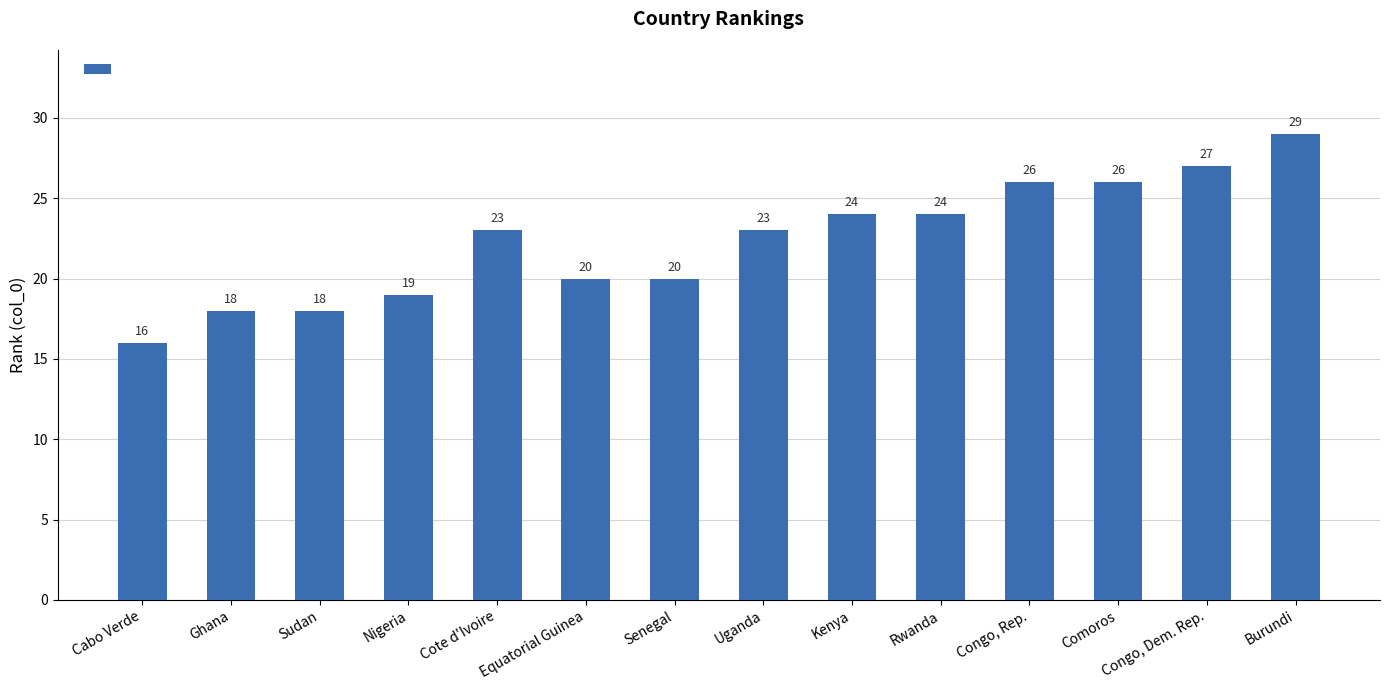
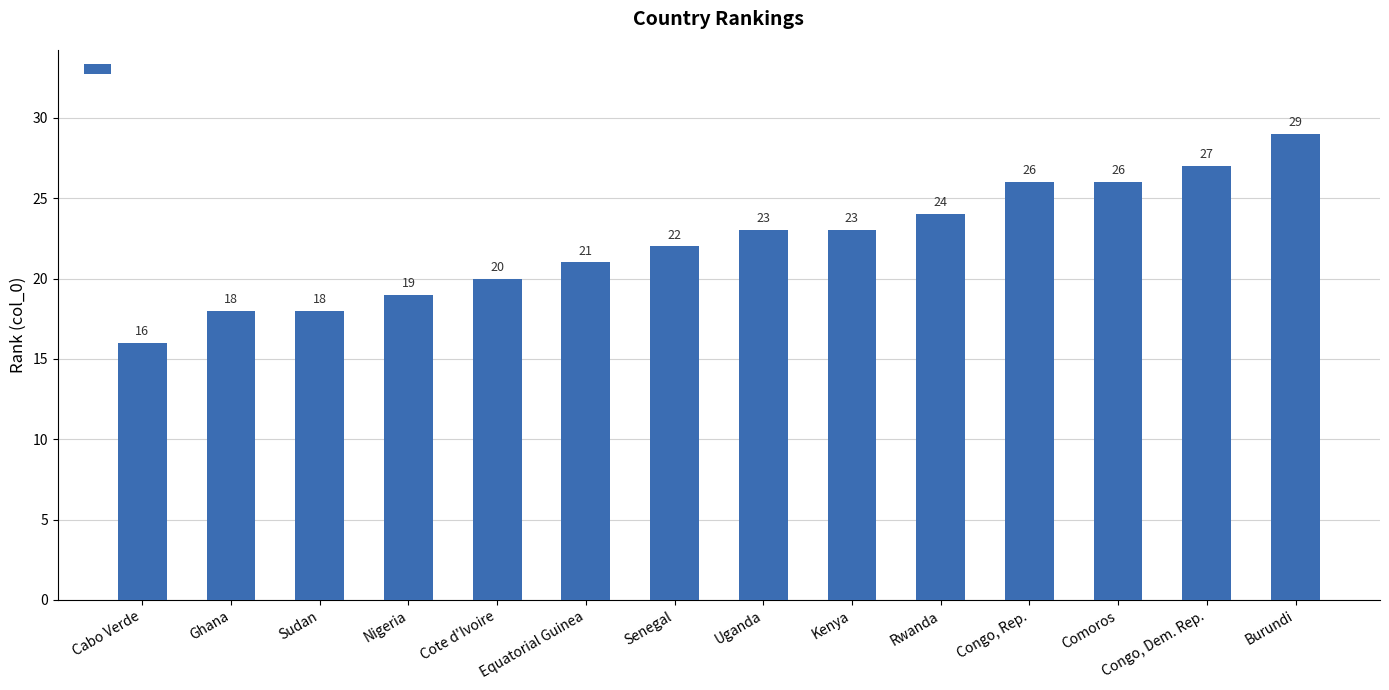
Cote d'Ivoire: 23 -> 20
Equatorial Guinea: 20 -> 21
Senegal: 20 -> 22
Kenya: 24 -> 23
